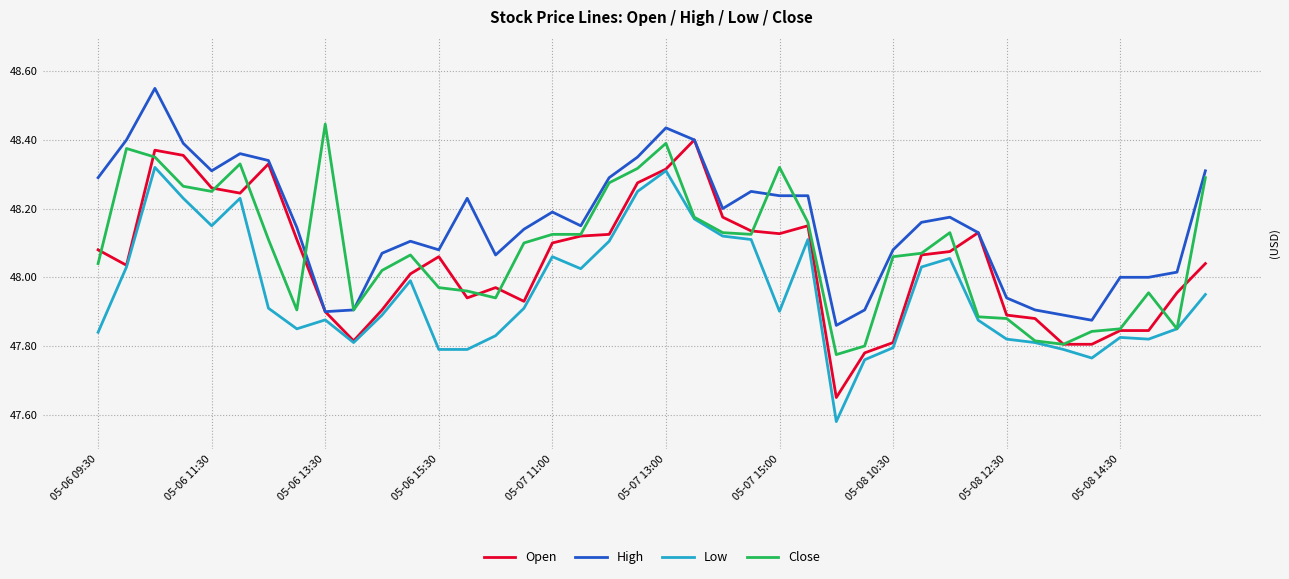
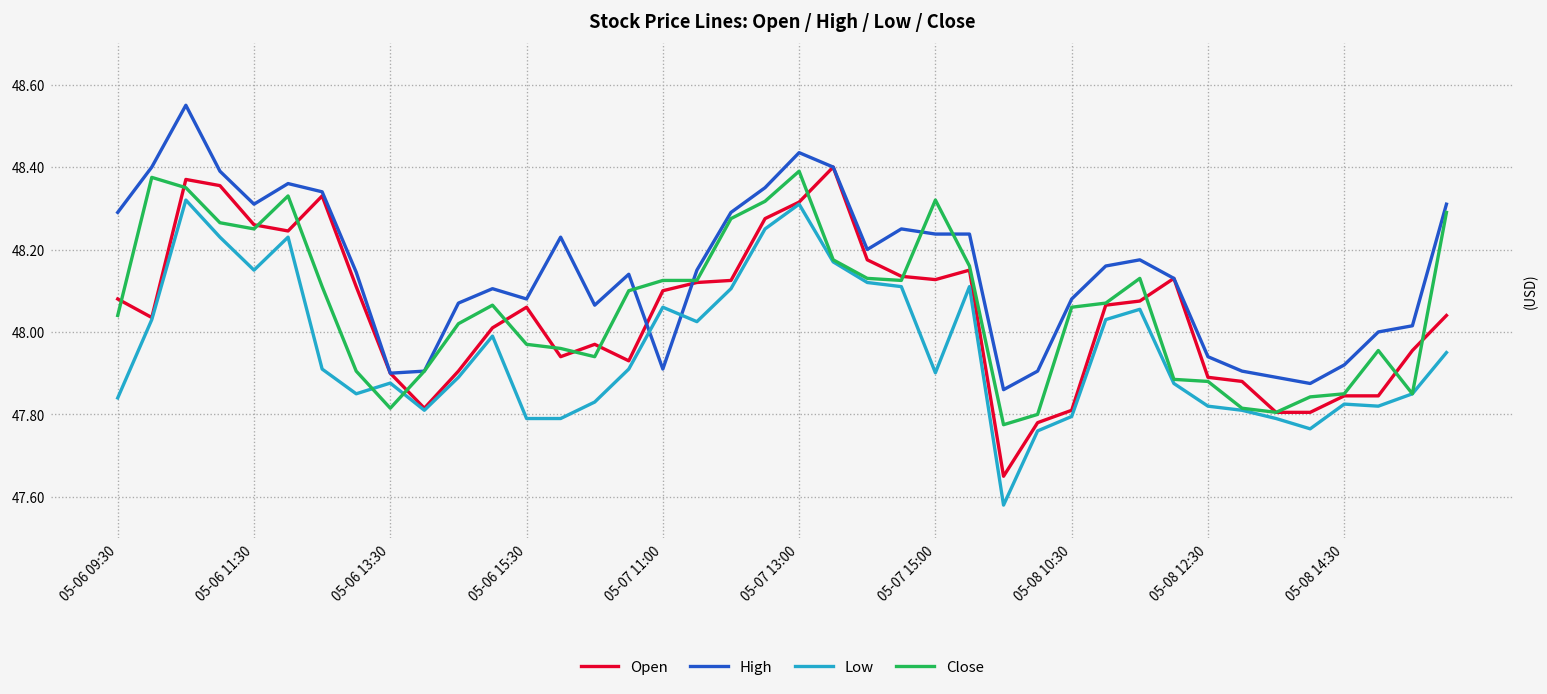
Close, 05-06 13:30: 48.45 -> 47.82
High, 05-07 11:00: 48.19 -> 47.91
High, 05-08 14:30: 48.00 -> 47.92
